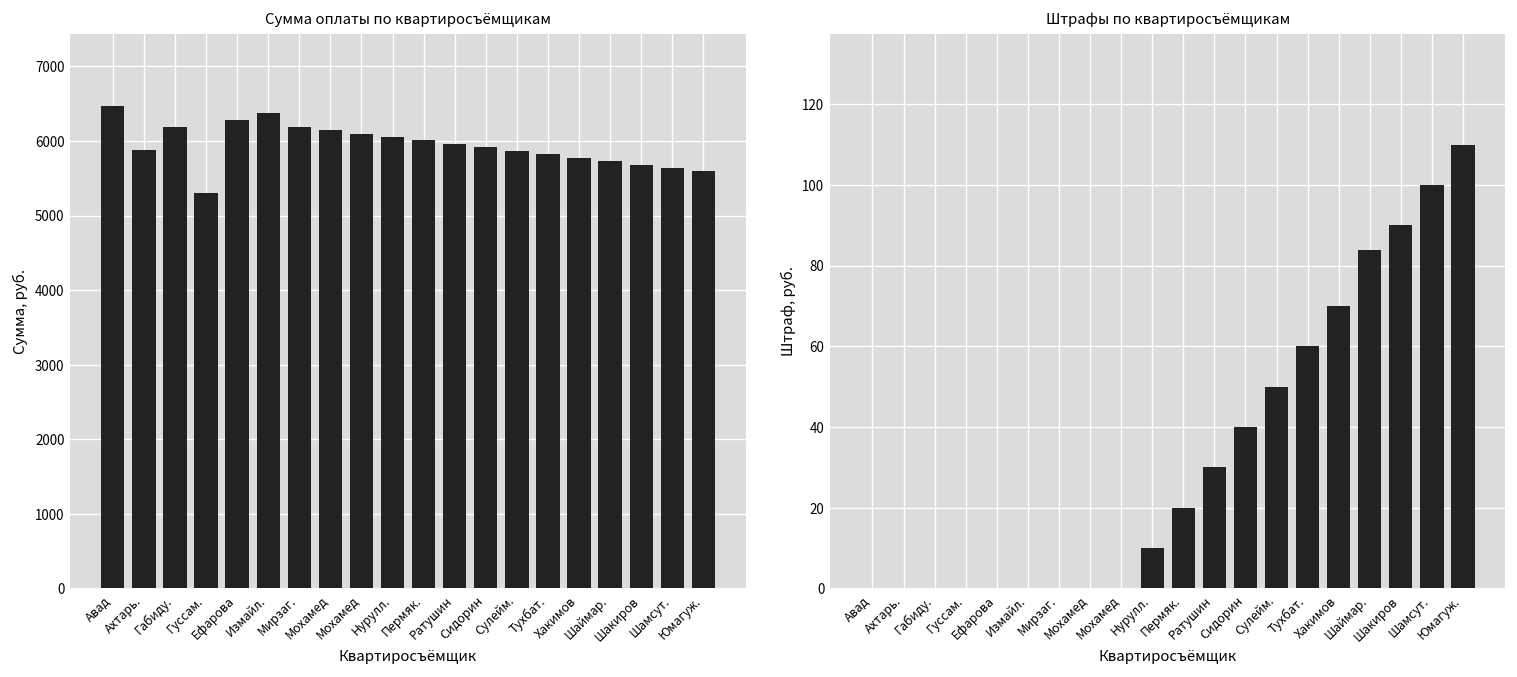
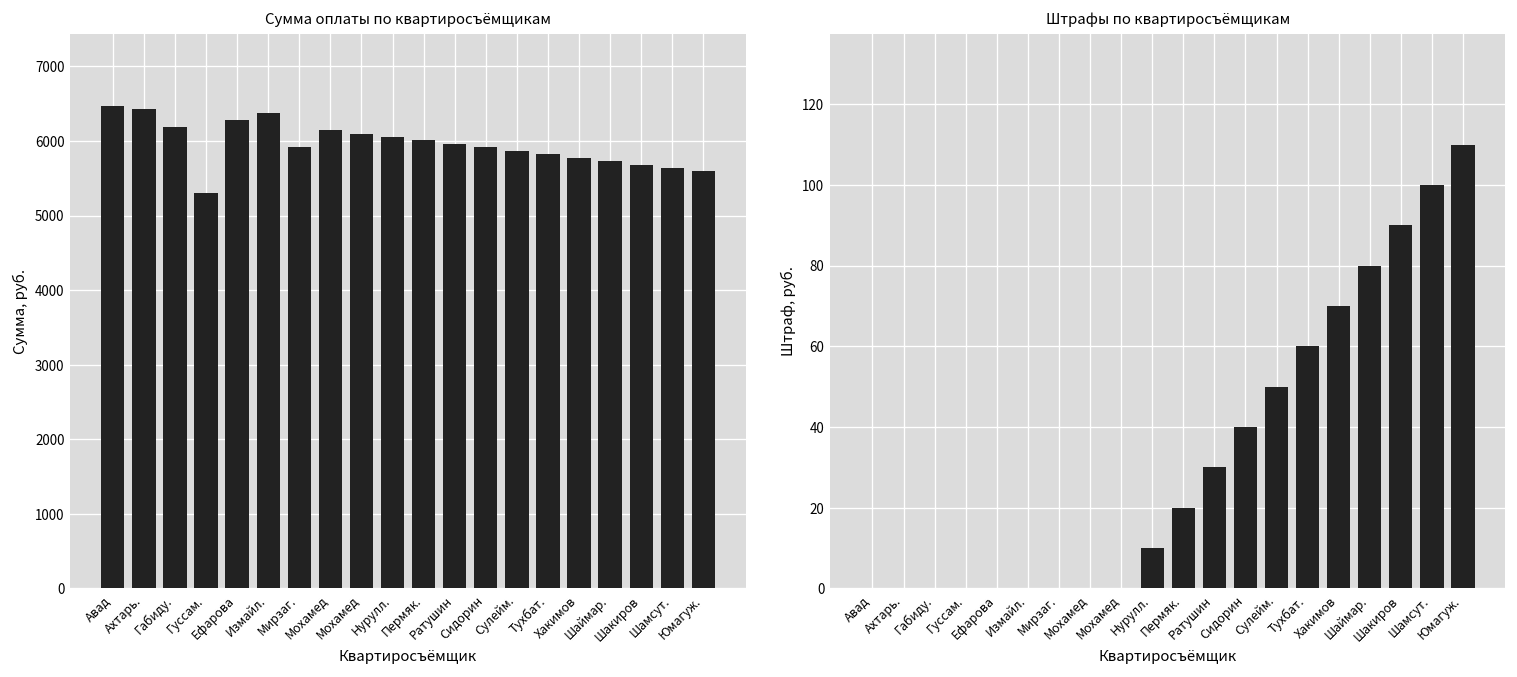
Сумма оплаты по квартиросъёмщикам, Ахтарь.: 5900 -> 6400
Сумма оплаты по квартиросъёмщикам, Мирзаг.: 6200 -> 5900
Штрафы по квартиросъёмщикам, Шаймар.: 84 -> 80
